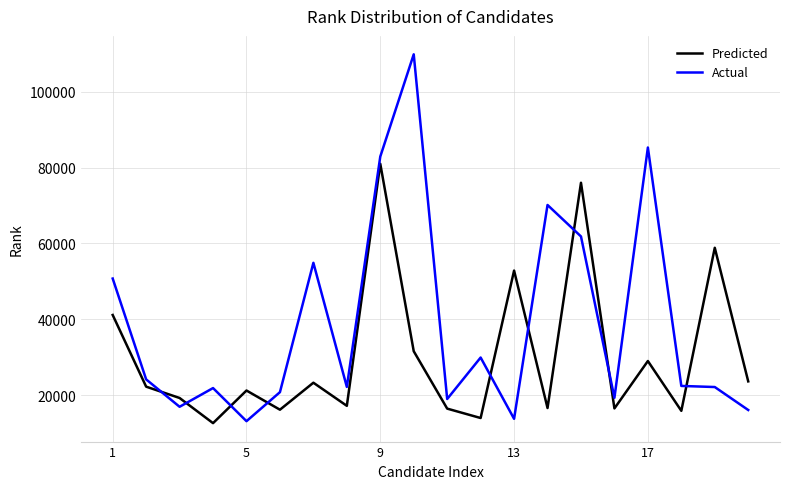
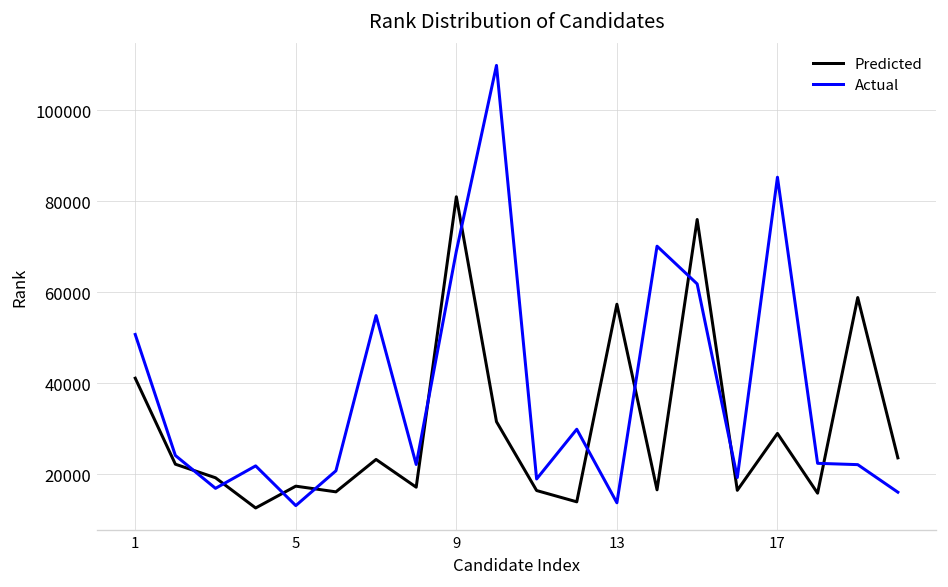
Predicted, 5: 21000 -> 17000
Actual, 9: 83000 -> 69000
Predicted, 13: 53000 -> 57000
